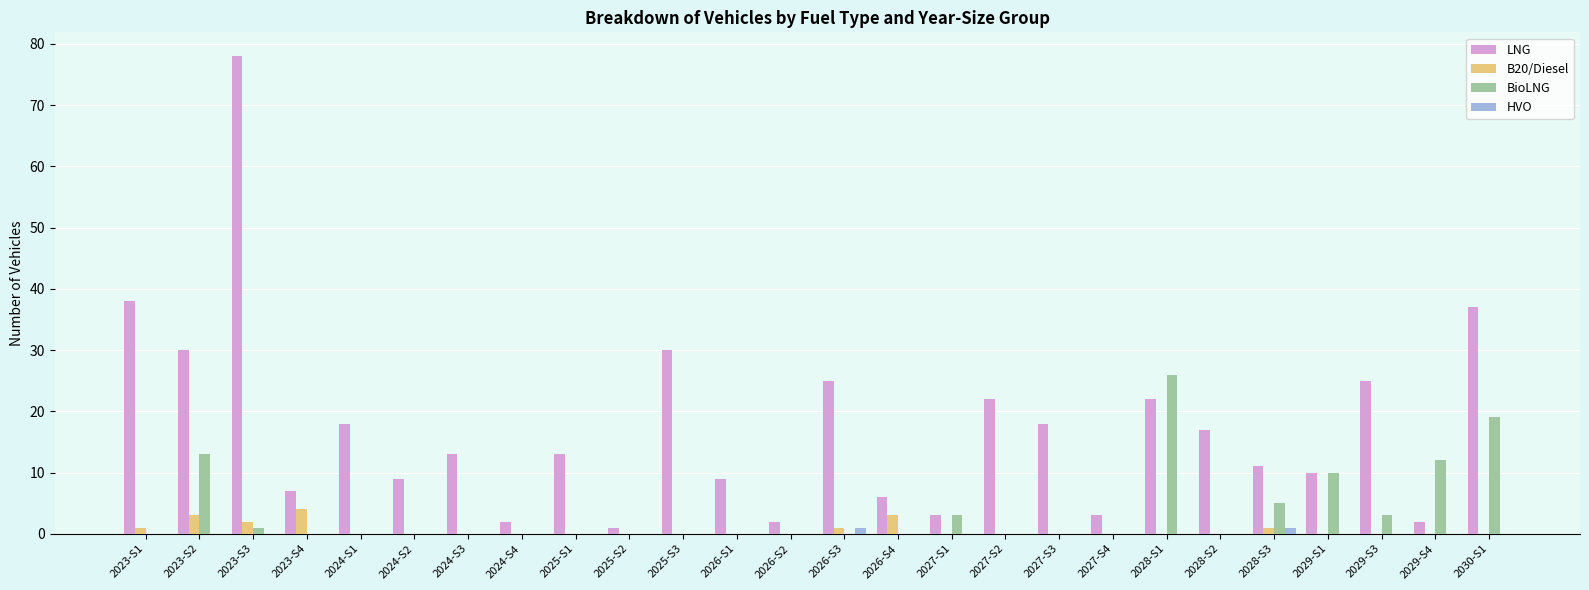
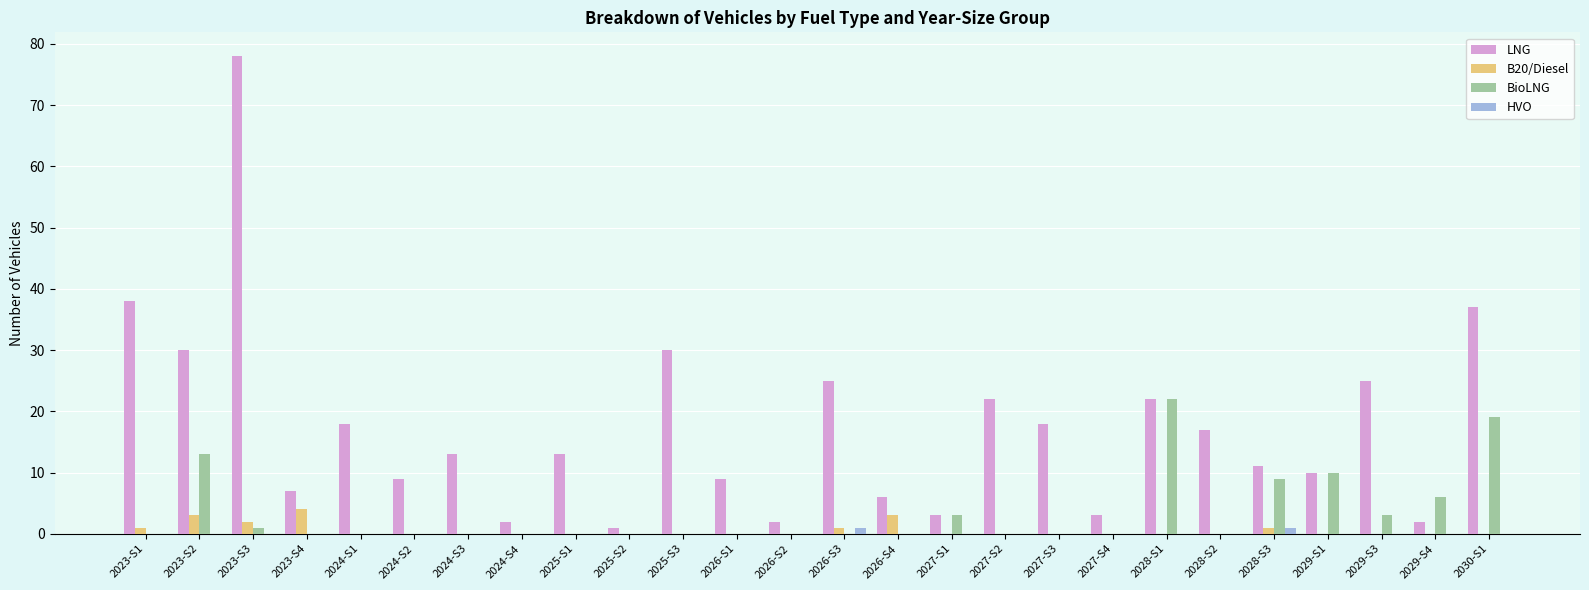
BioLNG, 2028-S1: 26 -> 22
BioLNG, 2028-S3: 5 -> 9
BioLNG, 2029-S4: 12 -> 6
